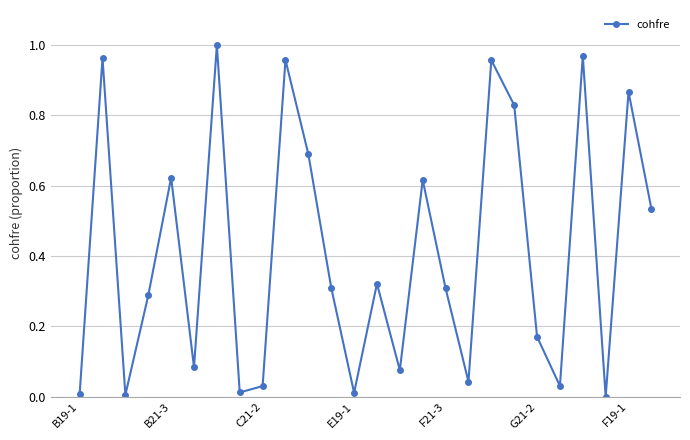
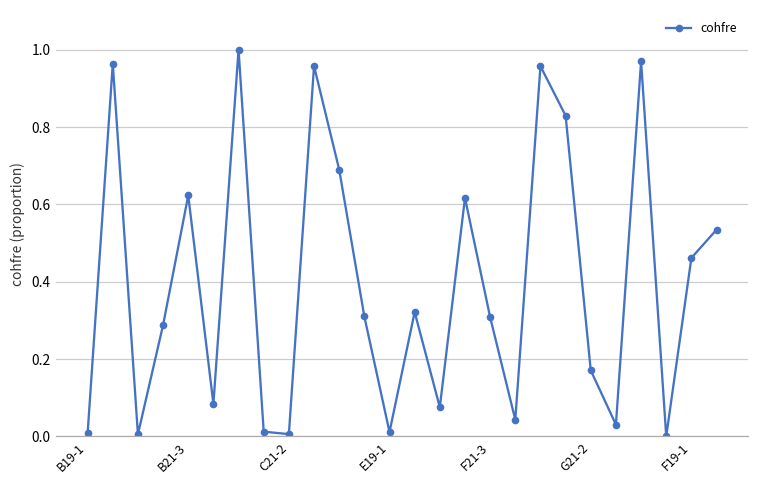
C21-2: 0.03 -> 0.01
F19-1: 0.87 -> 0.46
